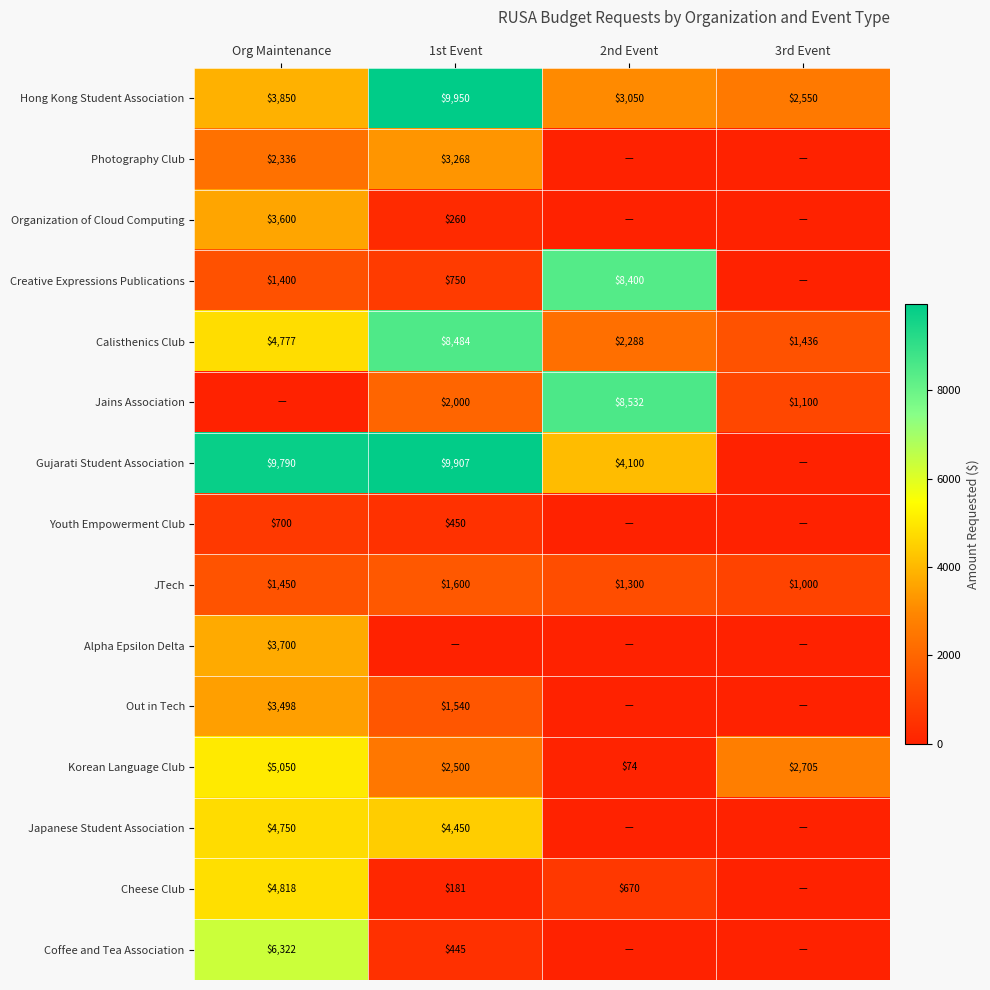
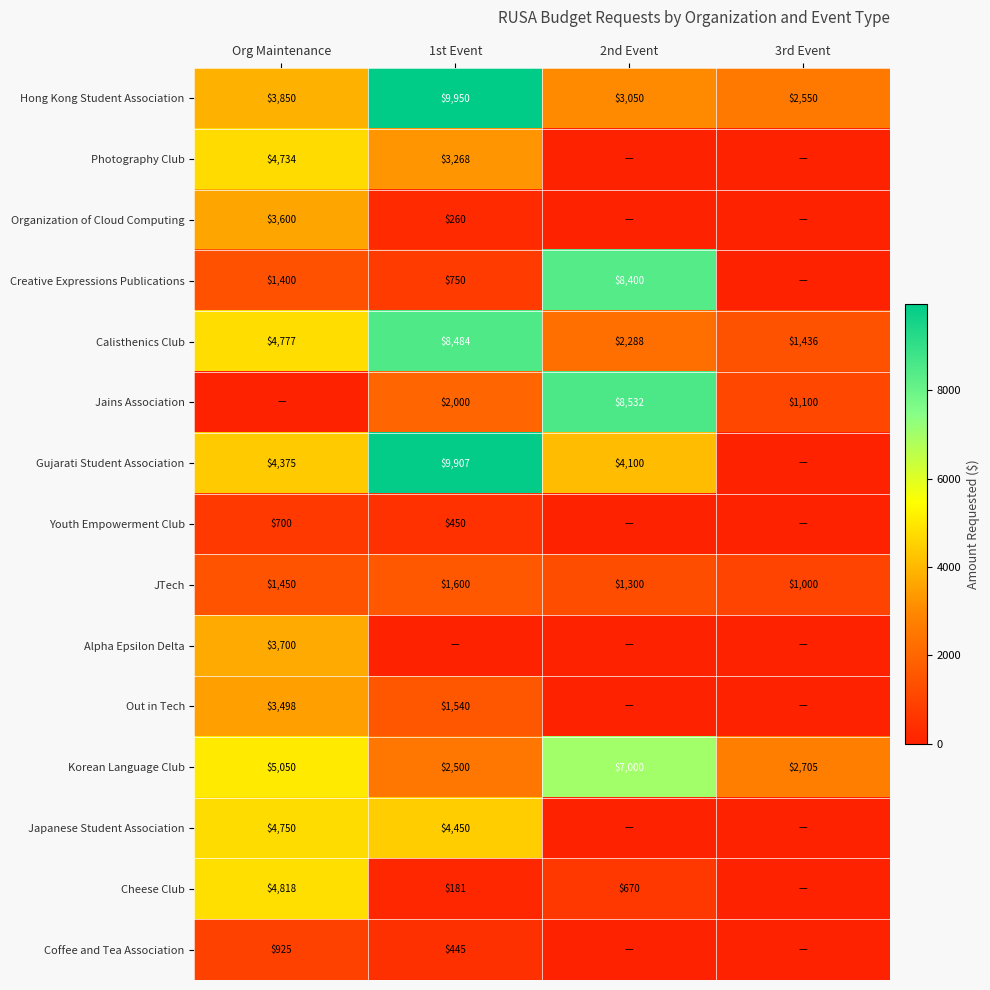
Photography Club, Org Maintenance: $2,336 -> $4,734
Gujarati Student Association, Org Maintenance: $9,790 -> $4,375
Korean Language Club, 2nd Event: $74 -> $7,000
Coffee and Tea Association, Org Maintenance: $6,322 -> $925
